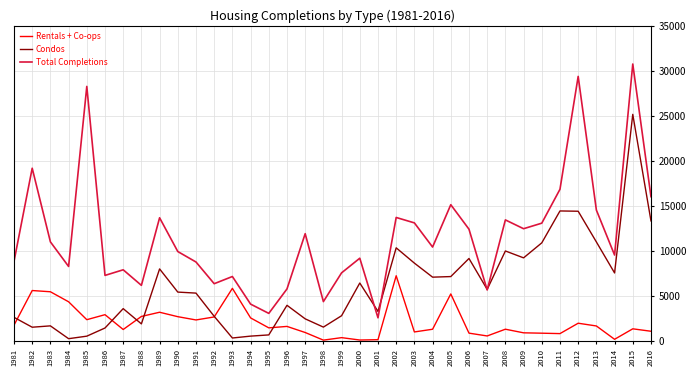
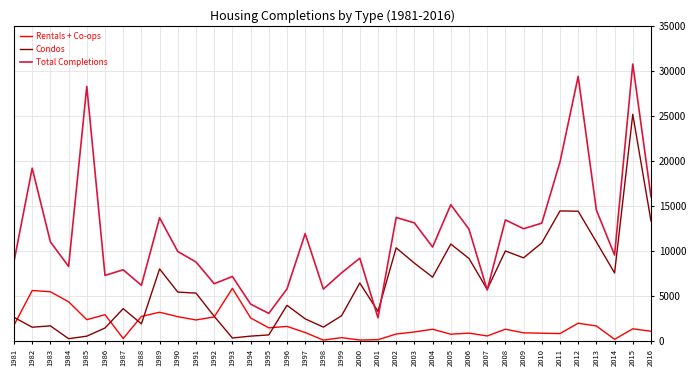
Rentals + Co-ops, 1987: 1000 -> 0
Total Completions, 1998: 4000 -> 6000
Rentals + Co-ops, 2002: 7000 -> 1000
Rentals + Co-ops, 2005: 5000 -> 1000
Condos, 2005: 7000 -> 11000
Total Completions, 2011: 17000 -> 20000
